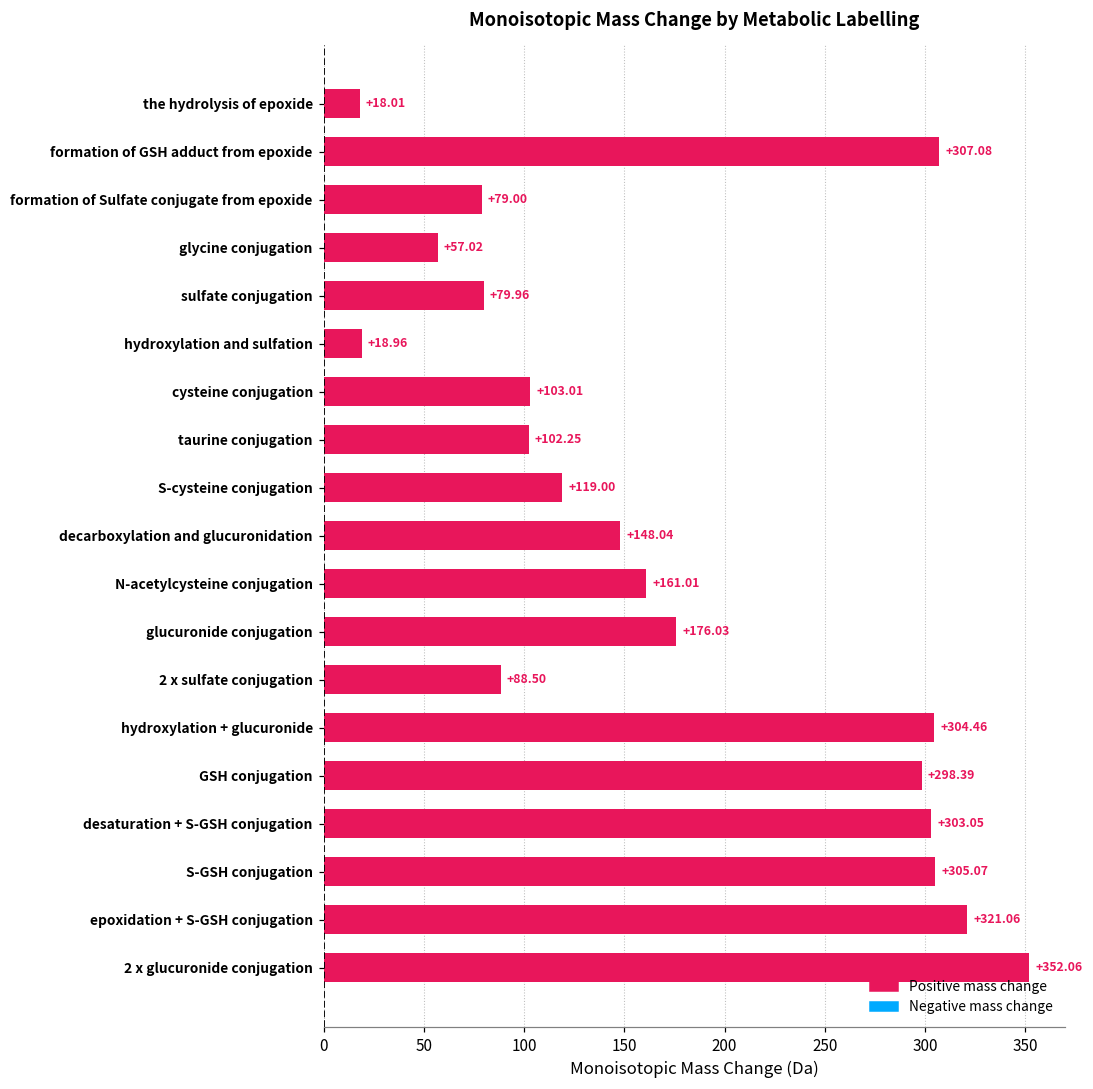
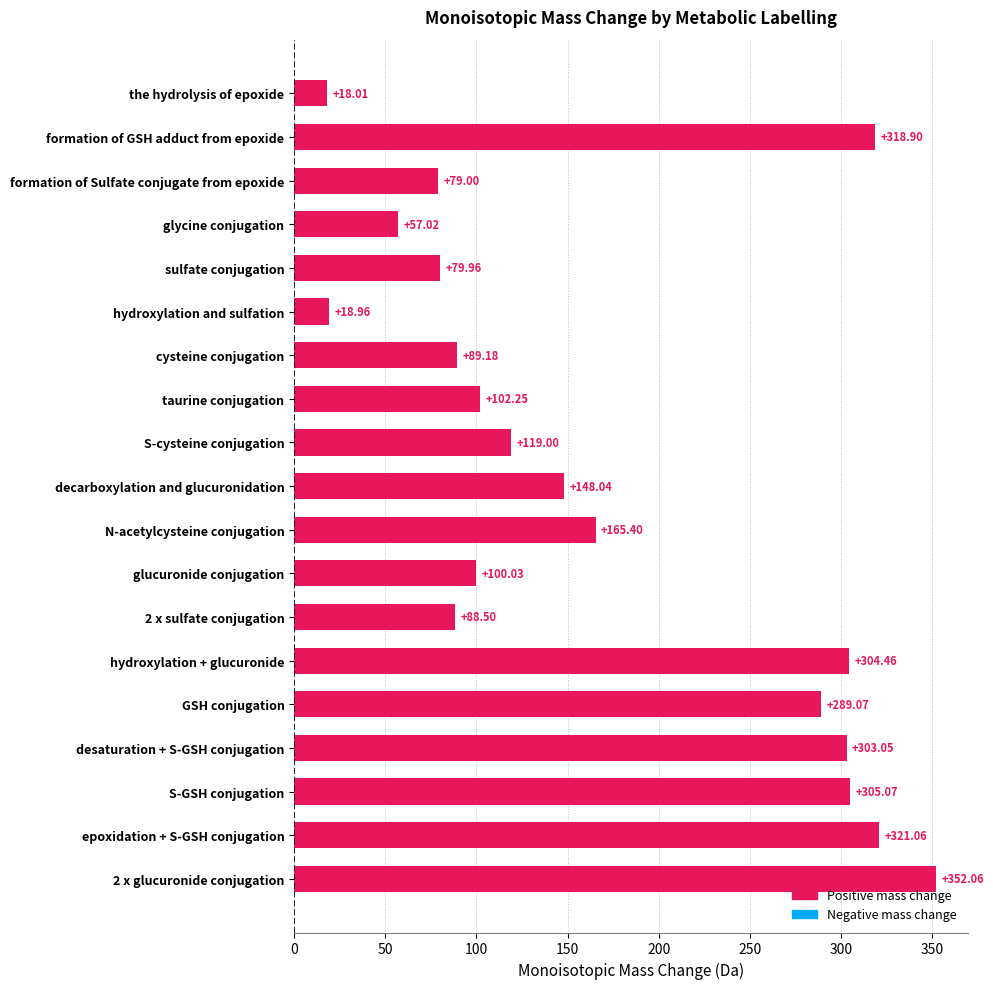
formation of GSH adduct from epoxide: +307.08 -> +318.90
cysteine conjugation: +103.01 -> +89.18
N-acetylcysteine conjugation: +161.01 -> +165.40
glucuronide conjugation: +176.03 -> +100.03
GSH conjugation: +298.39 -> +289.07
